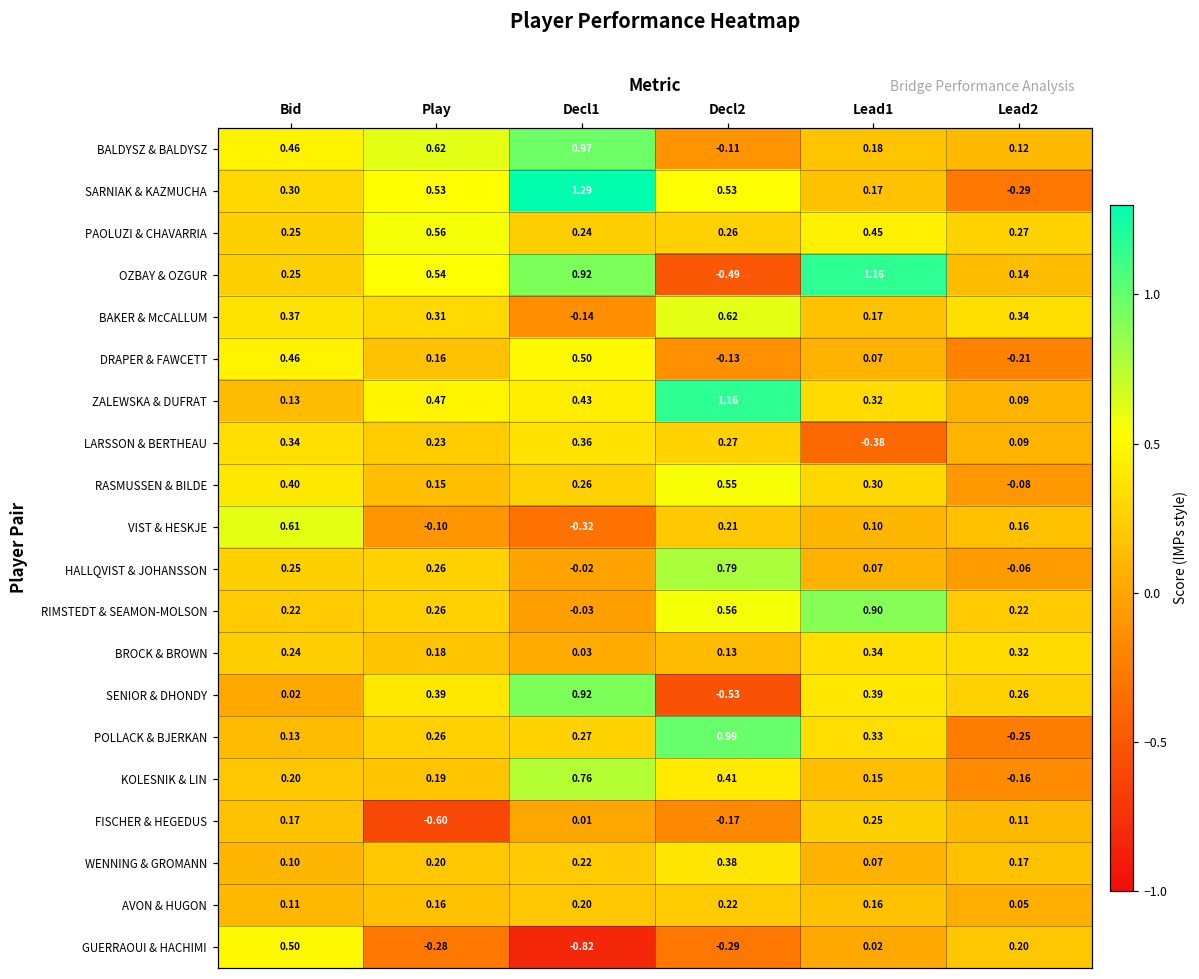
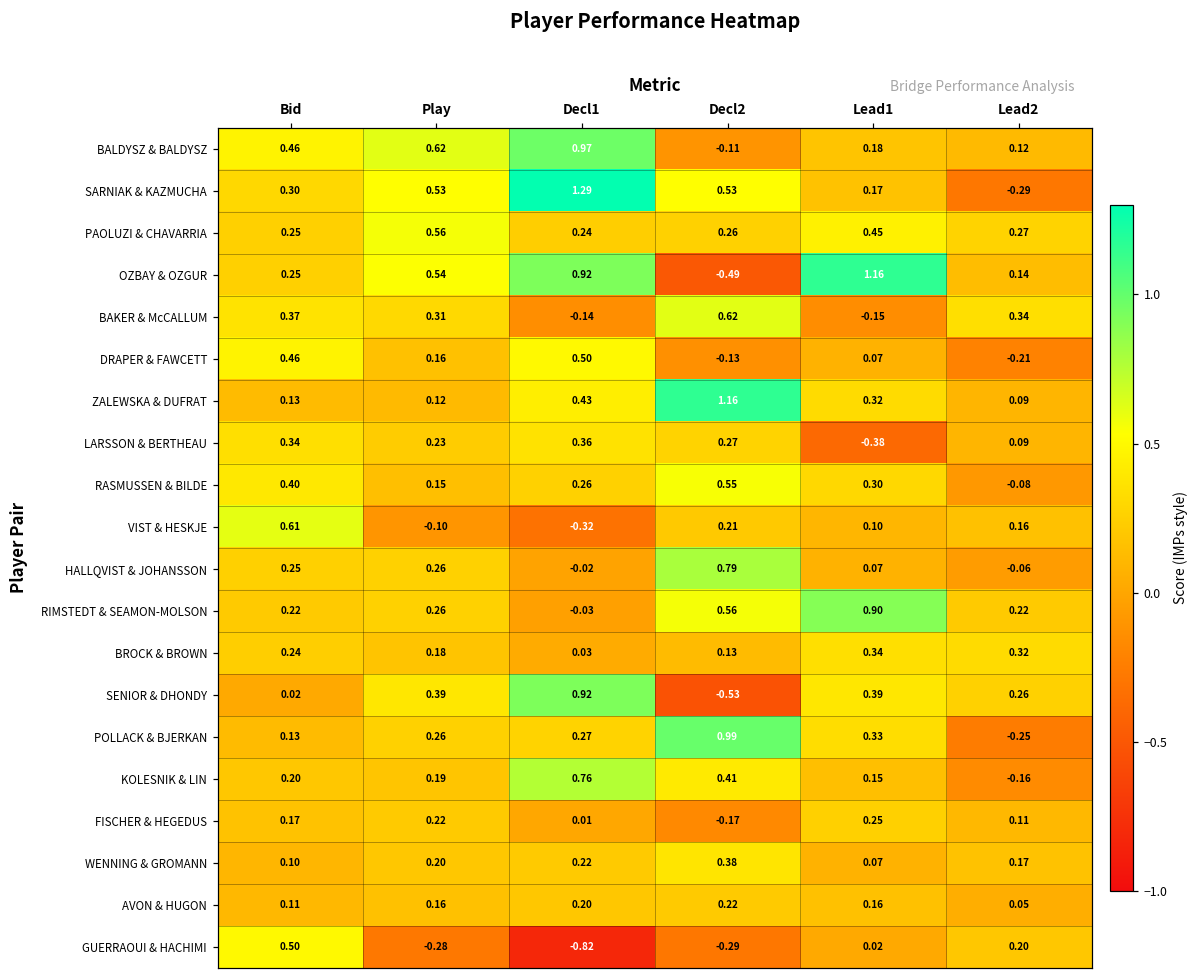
BAKER & McCALLUM, Lead1: 0.17 -> -0.15
ZALEWSKA & DUFRAT, Play: 0.47 -> 0.12
FISCHER & HEGEDUS, Play: -0.60 -> 0.22
